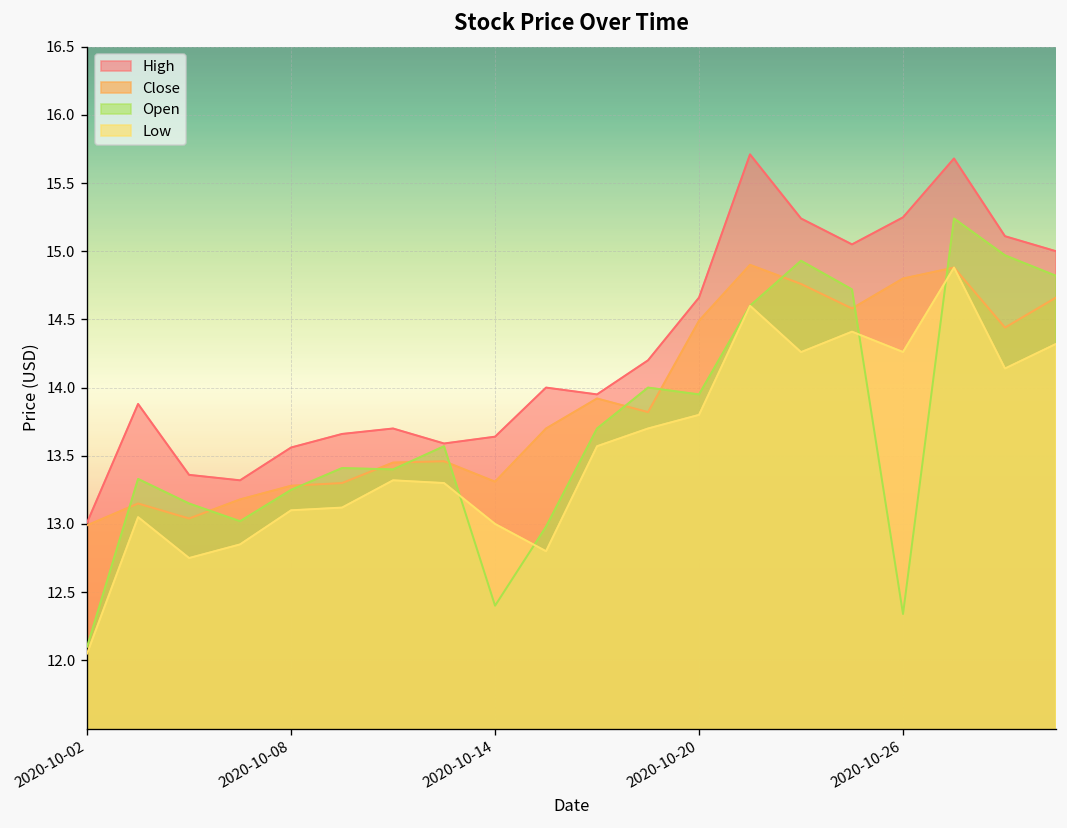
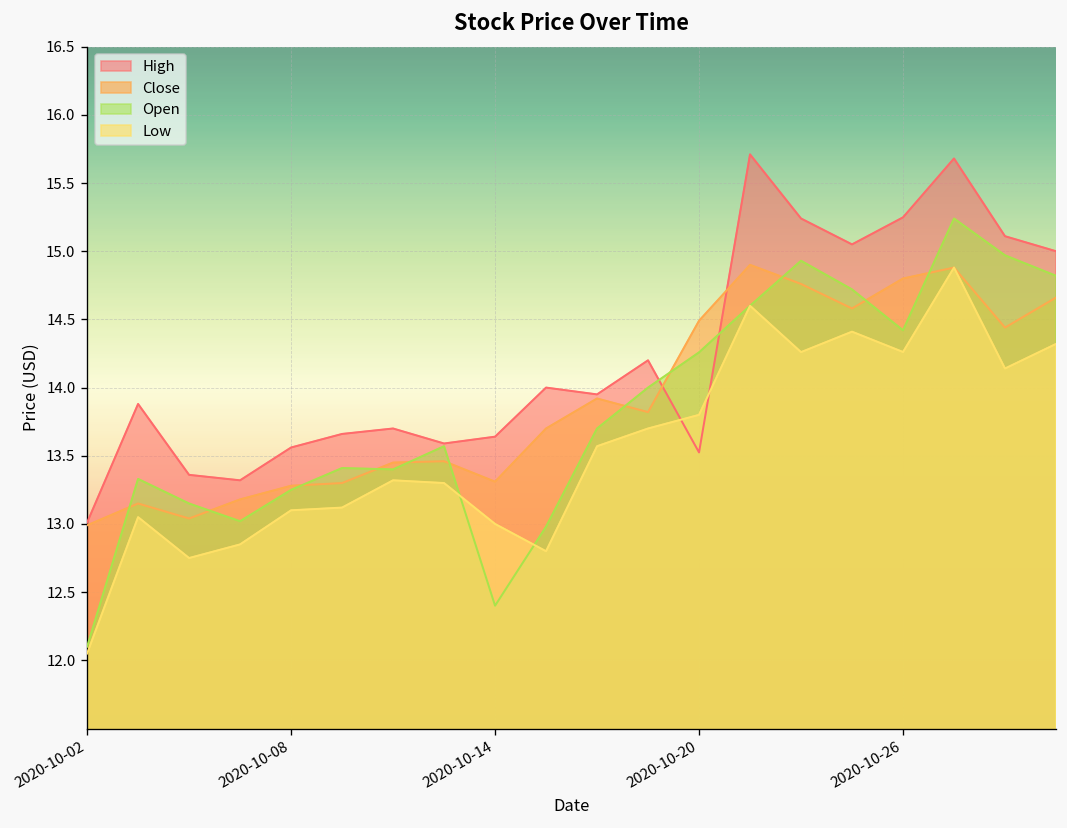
High, 2020-10-20: 14.66 -> 13.52
Open, 2020-10-20: 13.95 -> 14.26
Open, 2020-10-26: 12.34 -> 14.42
